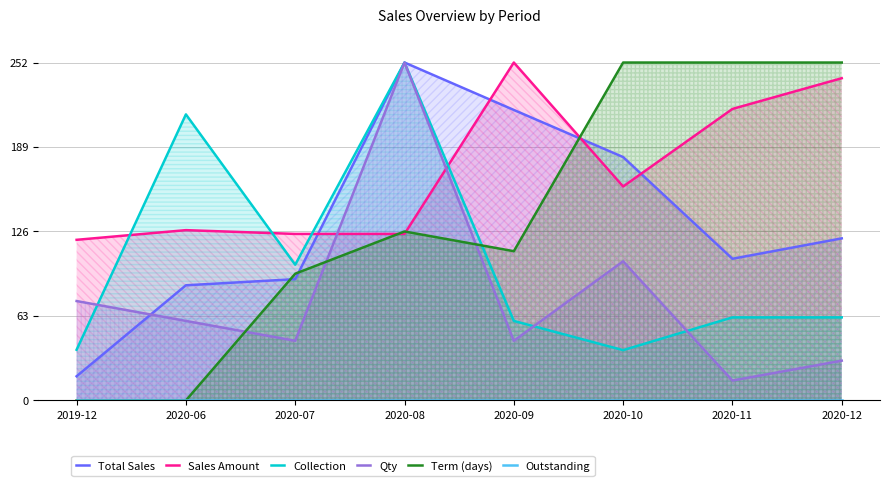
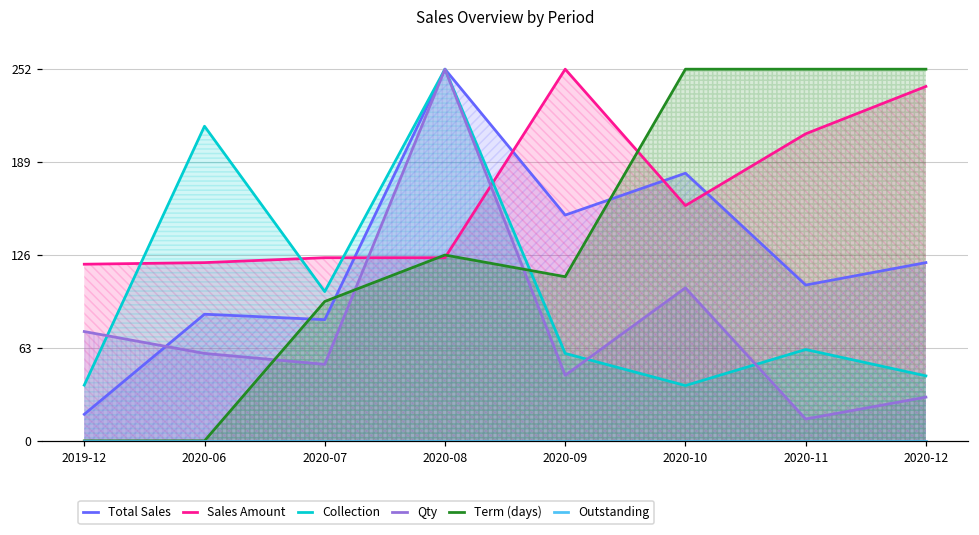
Sales Amount, 2020-06: 127 -> 121
Total Sales, 2020-07: 90 -> 82
Qty, 2020-07: 44 -> 52
Total Sales, 2020-09: 217 -> 153
Sales Amount, 2020-11: 217 -> 208
Collection, 2020-12: 62 -> 44
